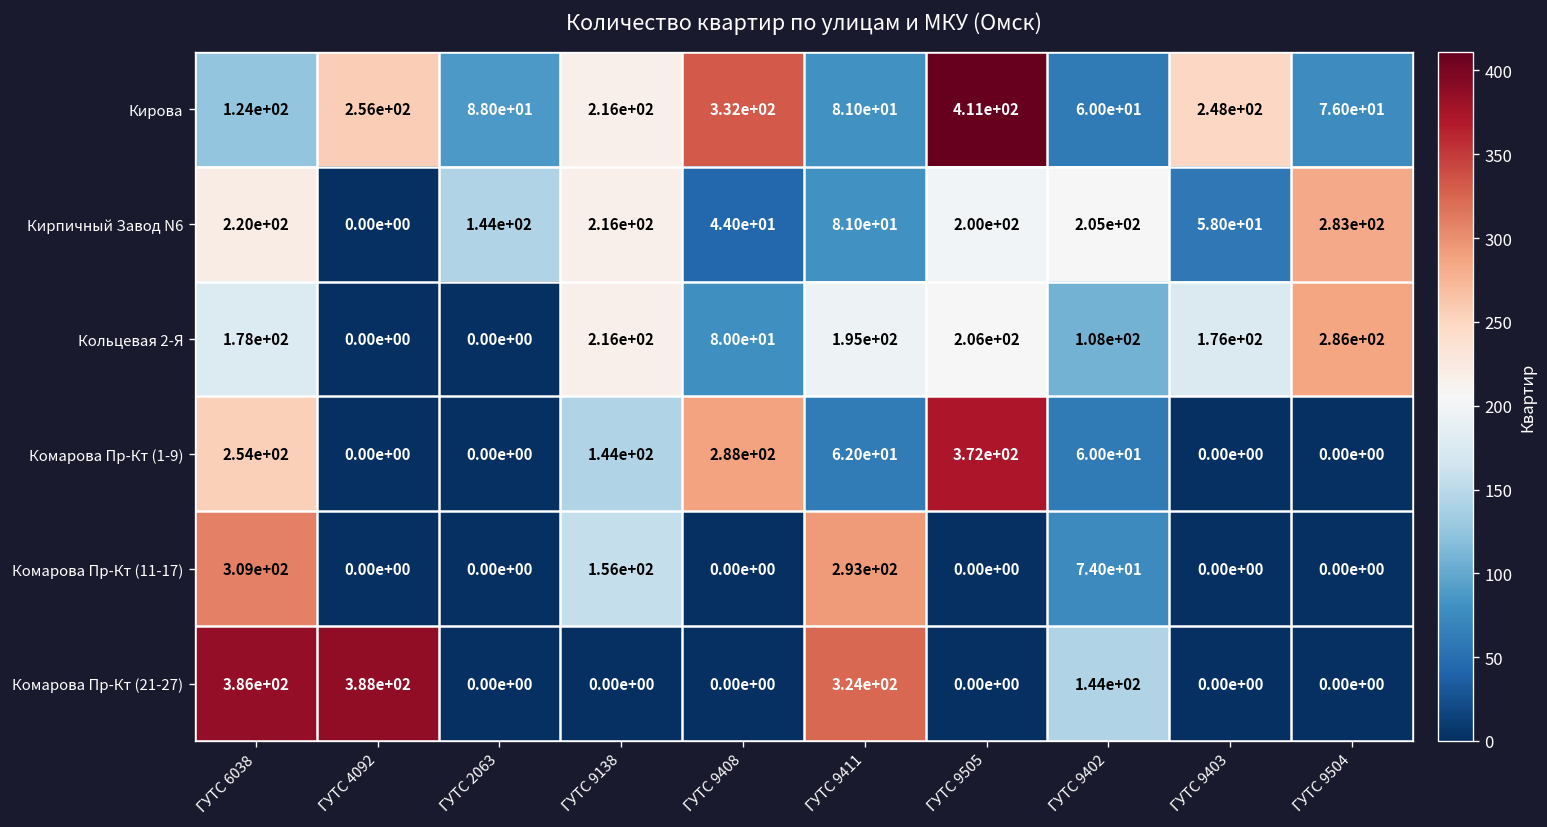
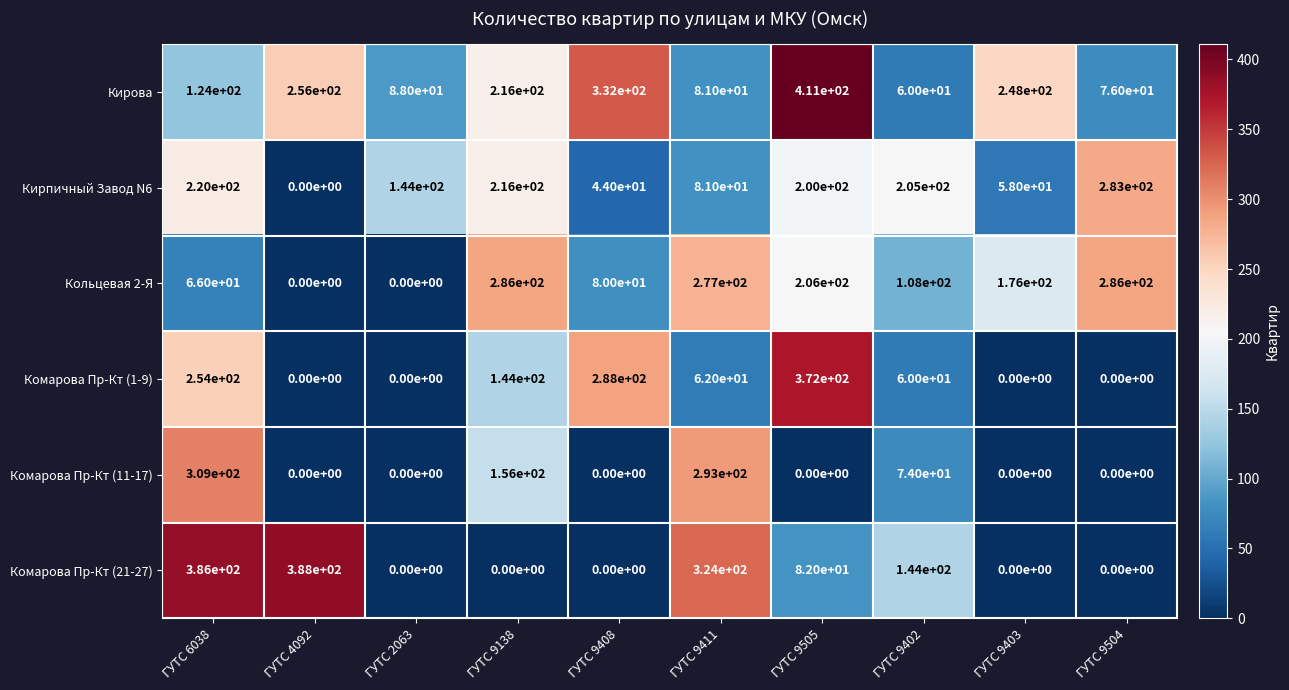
Кольцевая 2-Я, ГУТС 6038: 1.78e+02 -> 6.60e+01
Кольцевая 2-Я, ГУТС 9138: 2.16e+02 -> 2.86e+02
Кольцевая 2-Я, ГУТС 9411: 1.95e+02 -> 2.77e+02
Комарова Пр-Кт (21-27), ГУТС 9505: 0.00e+00 -> 8.20e+01
